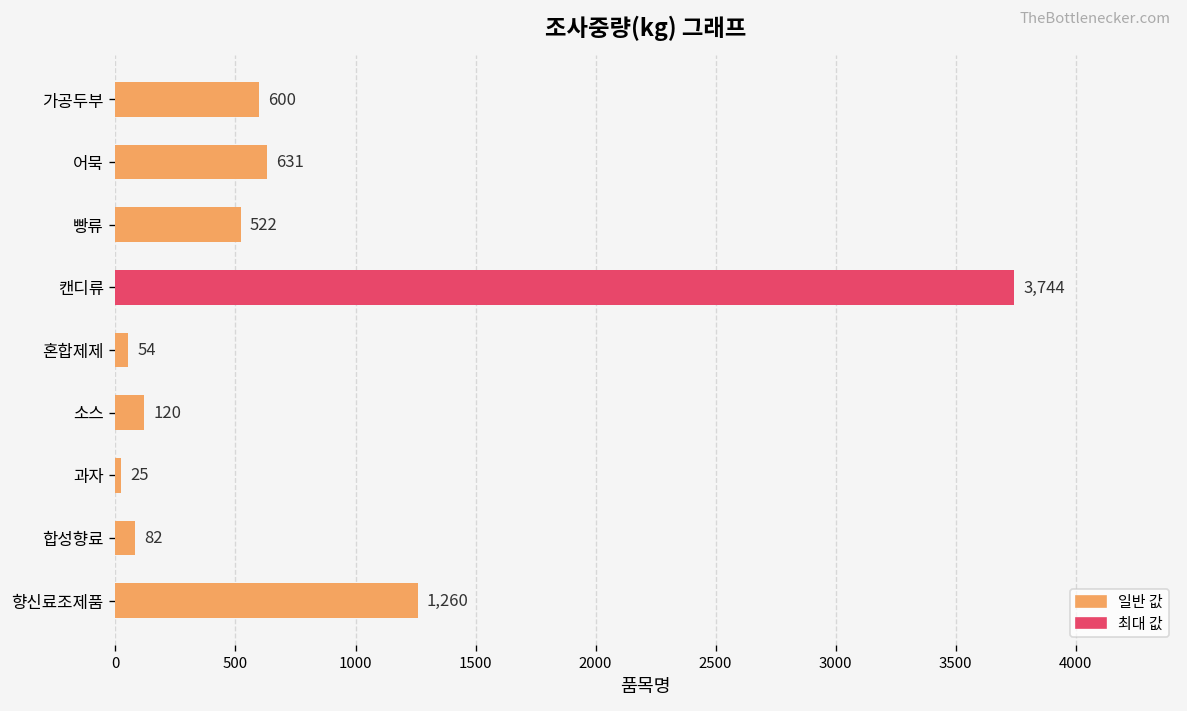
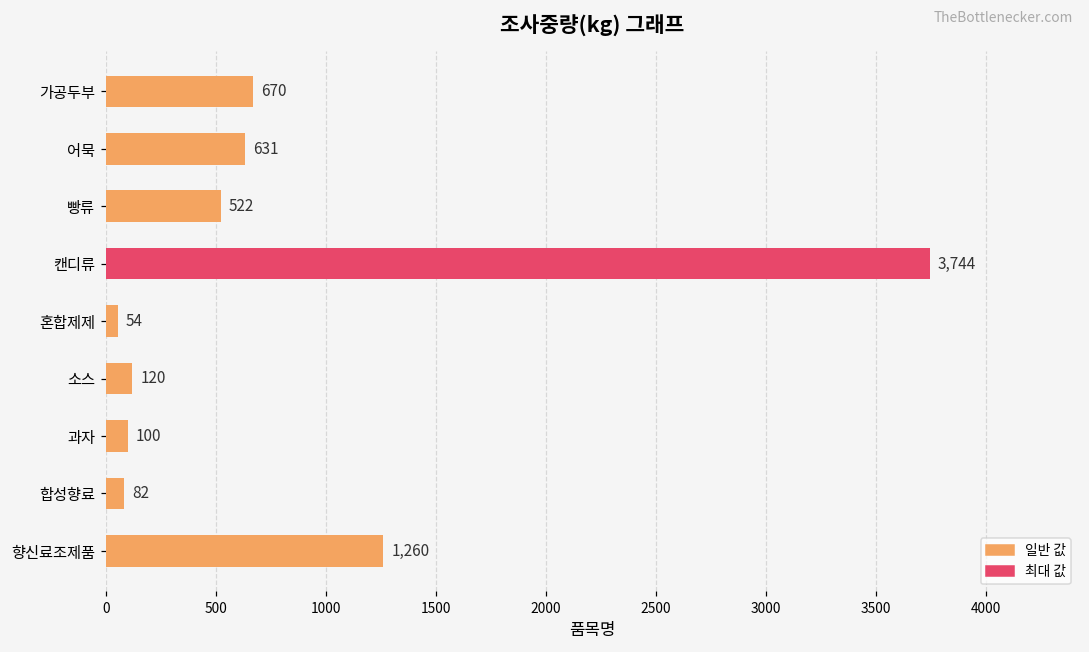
가공두부: 600 -> 670
과자: 25 -> 100
